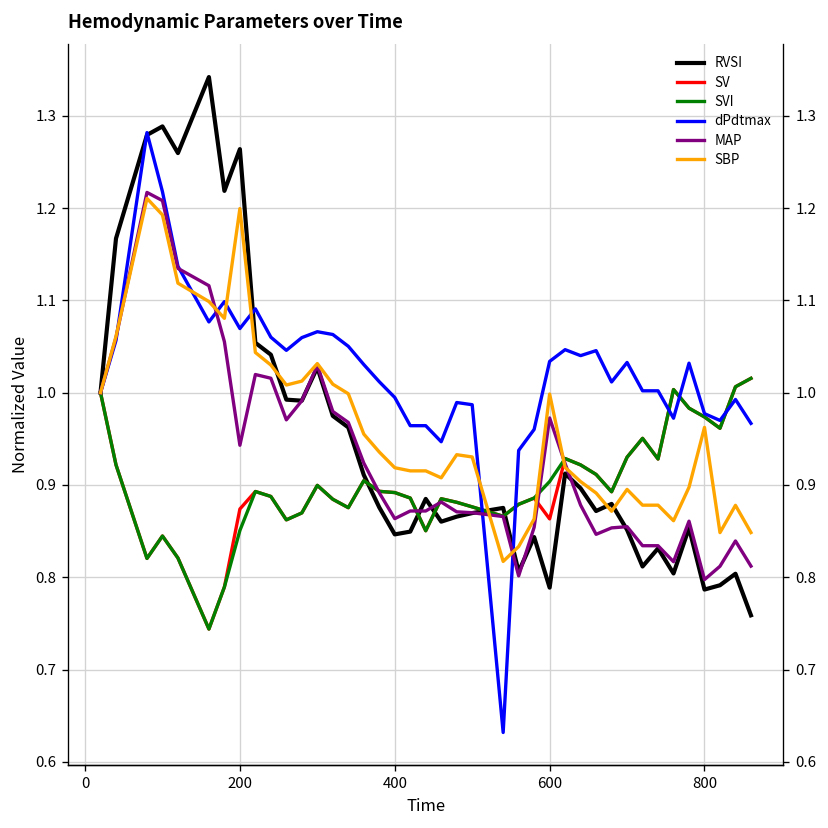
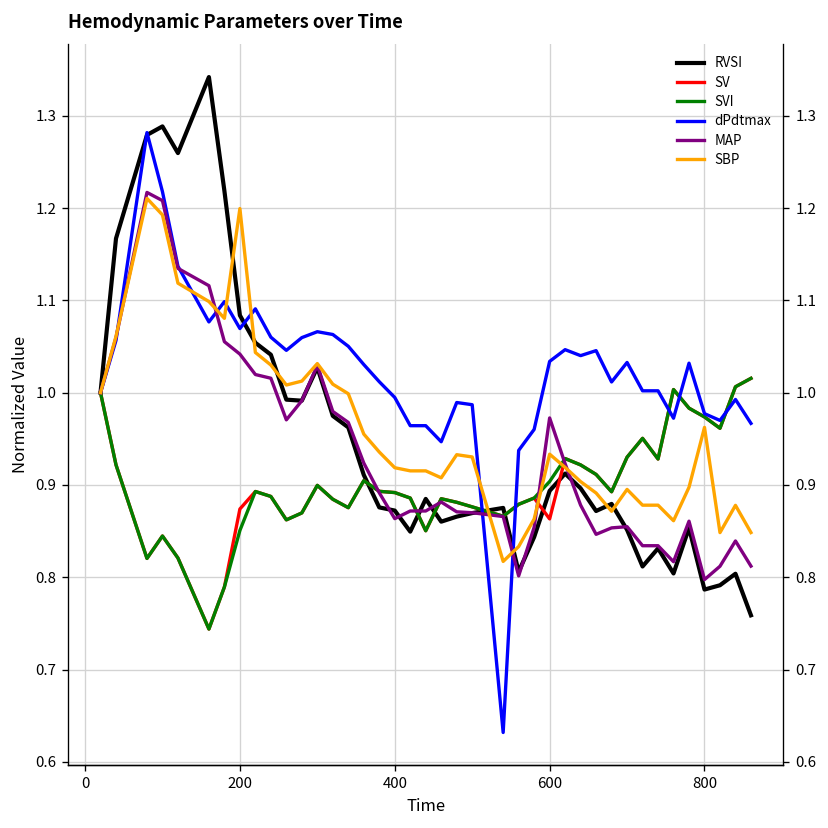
RVSI, 200: 1.26 -> 1.08
MAP, 200: 0.94 -> 1.04
RVSI, 400: 0.85 -> 0.87
RVSI, 600: 0.79 -> 0.89
SBP, 600: 1.00 -> 0.93
